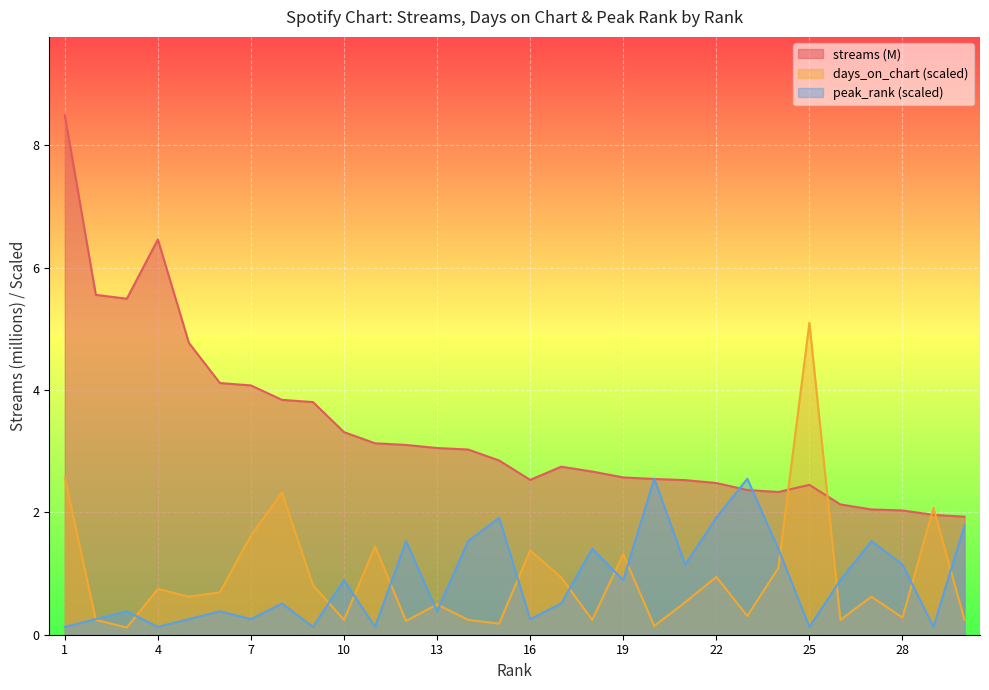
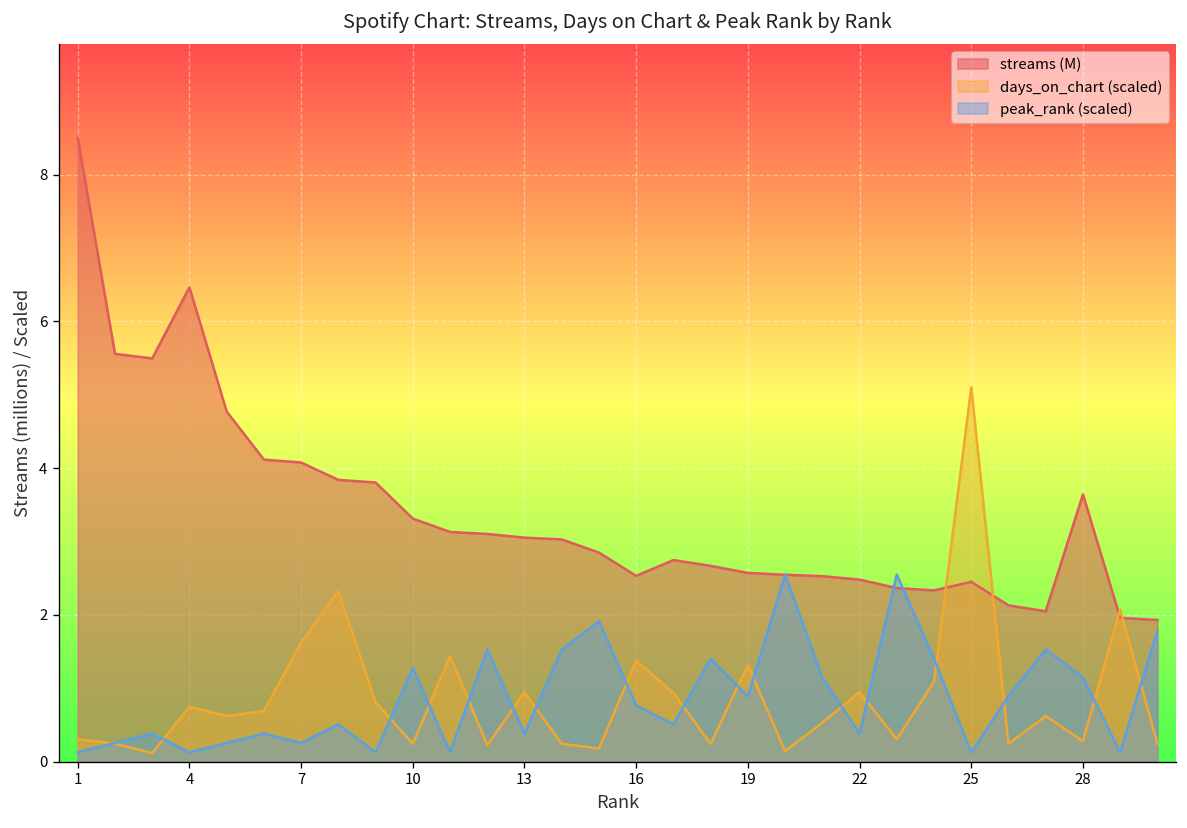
days_on_chart (scaled), 1: 2.6 -> 0.3
peak_rank (scaled), 10: 0.9 -> 1.3
days_on_chart (scaled), 13: 0.5 -> 0.9
peak_rank (scaled), 16: 0.3 -> 0.8
peak_rank (scaled), 22: 1.9 -> 0.4
streams (M), 28: 2.0 -> 3.6
